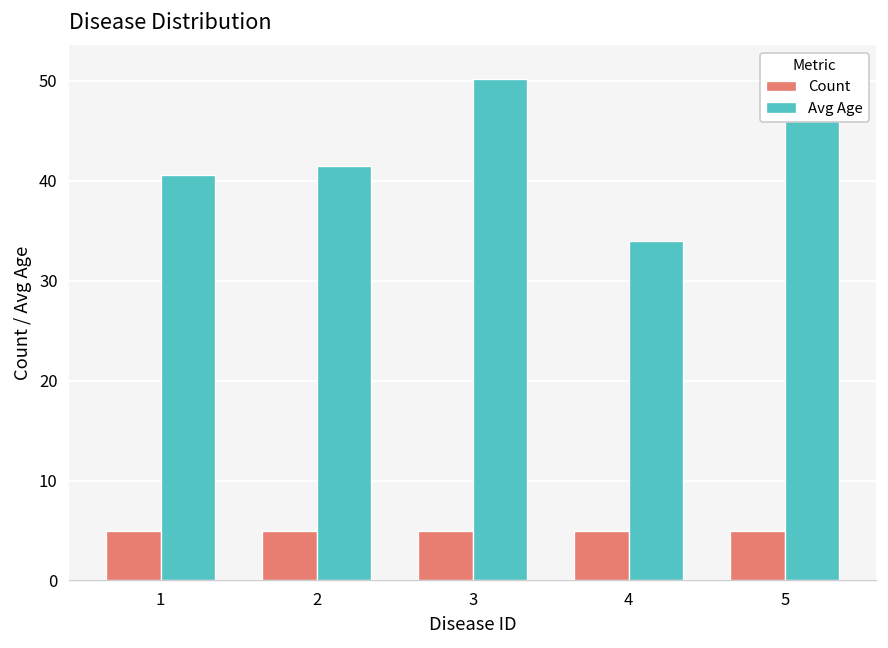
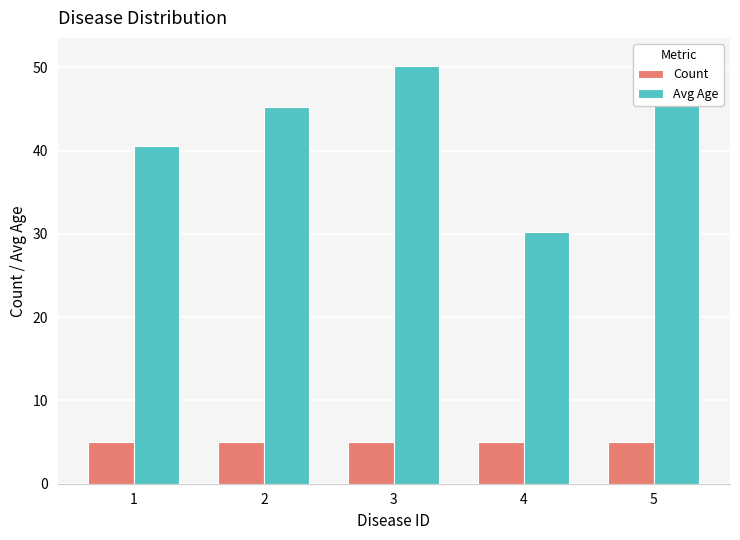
Avg Age, 2: 42 -> 45
Avg Age, 4: 34 -> 30
